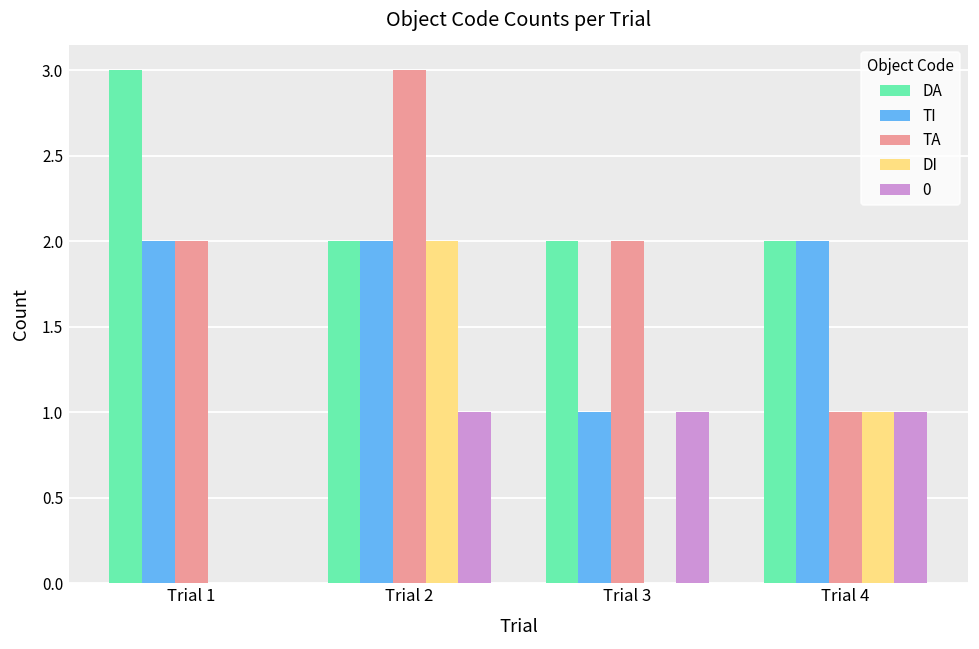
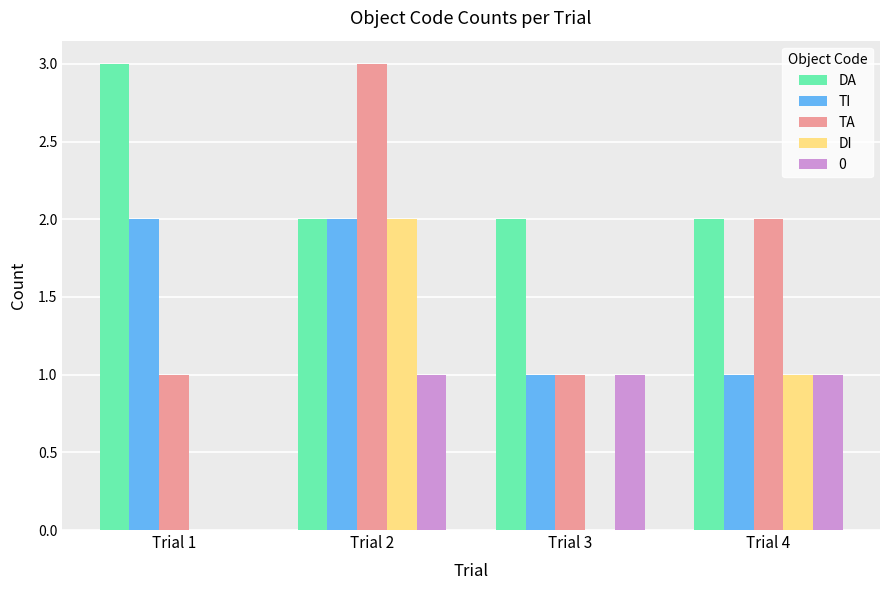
TA, Trial 1: 2 -> 1
TA, Trial 3: 2 -> 1
TI, Trial 4: 2 -> 1
TA, Trial 4: 1 -> 2
